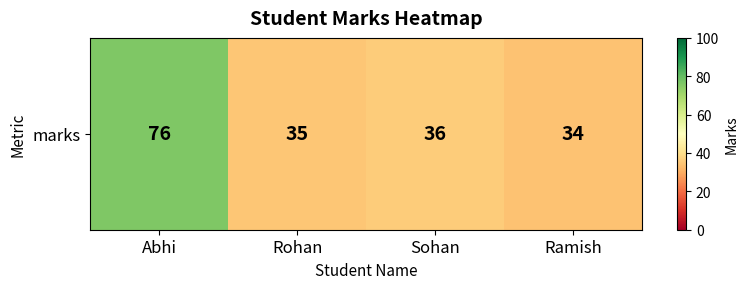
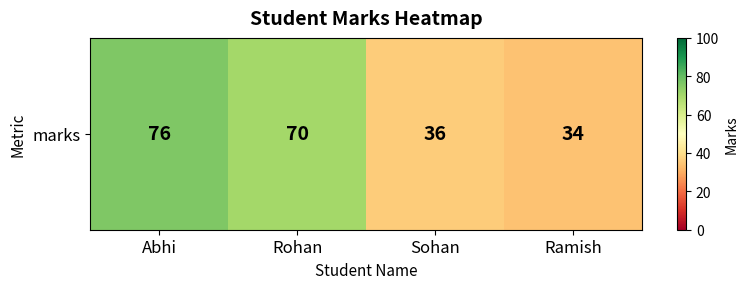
marks, Rohan: 35 -> 70
